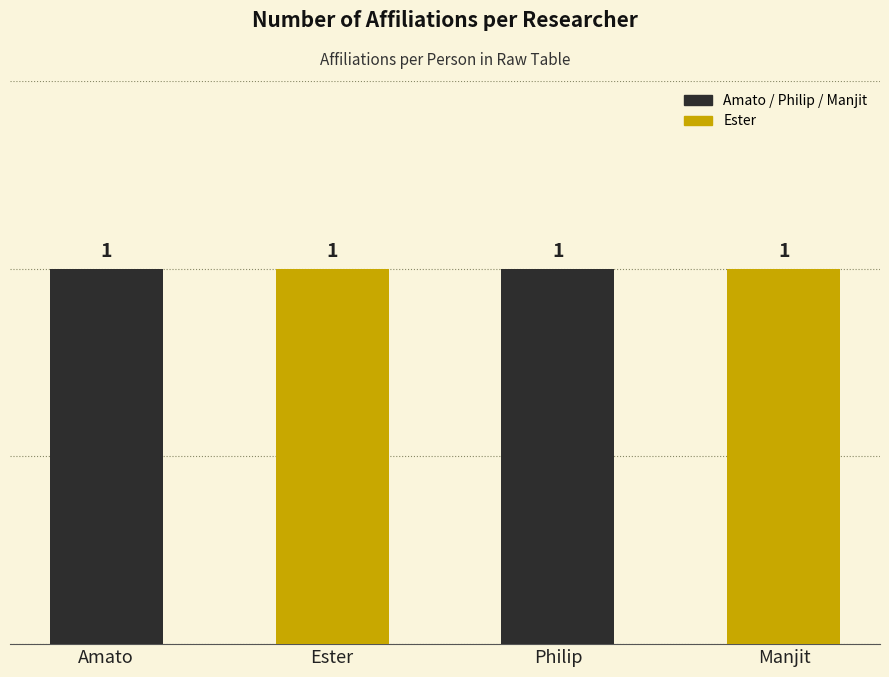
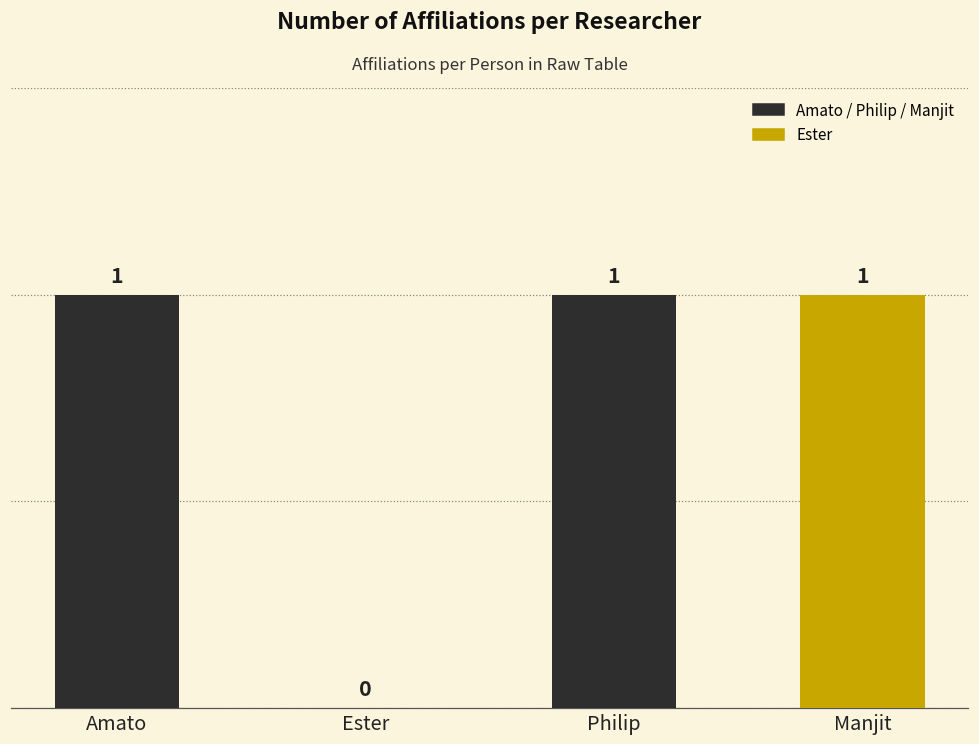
Ester: 1 -> 0
